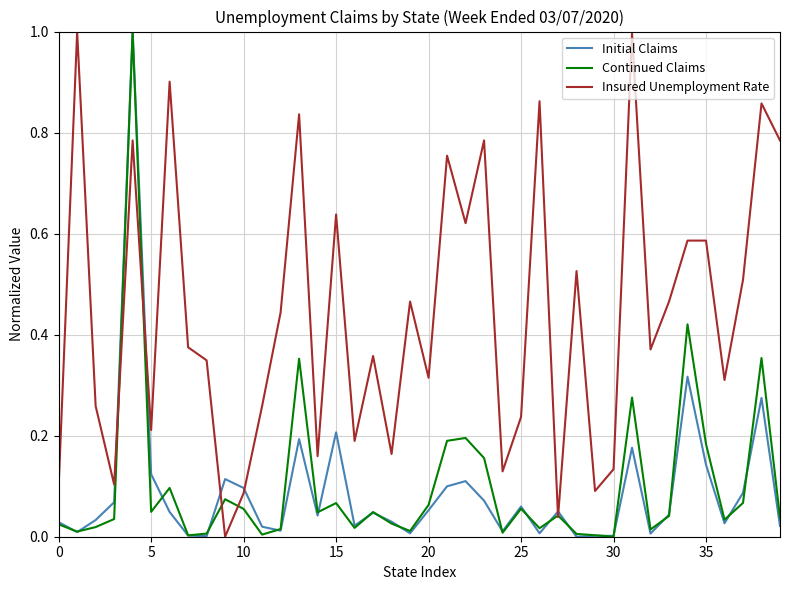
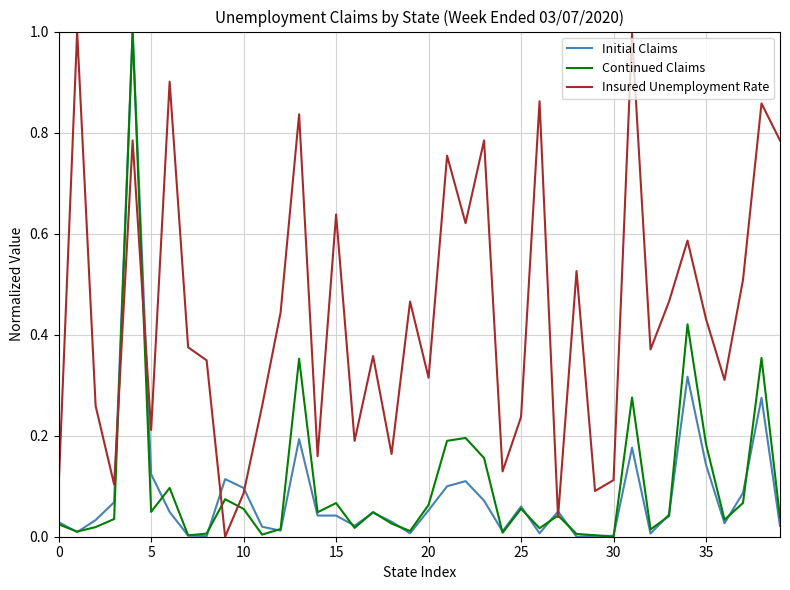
Initial Claims, 15: 0.21 -> 0.04
Insured Unemployment Rate, 30: 0.13 -> 0.11
Insured Unemployment Rate, 35: 0.59 -> 0.43
